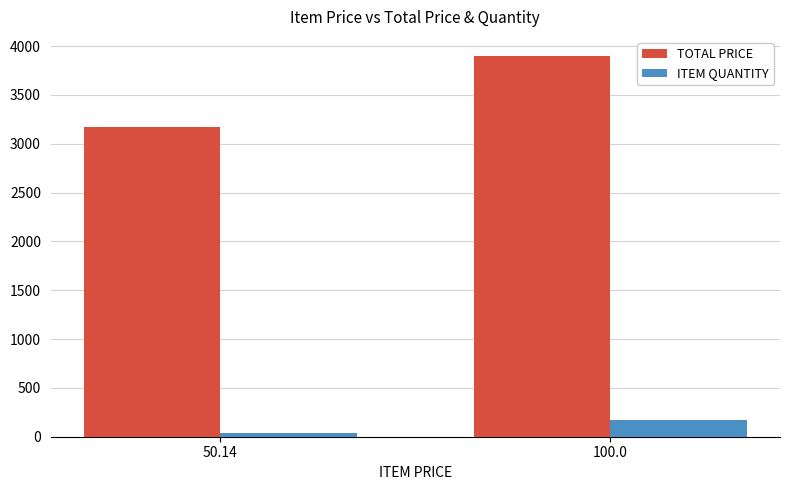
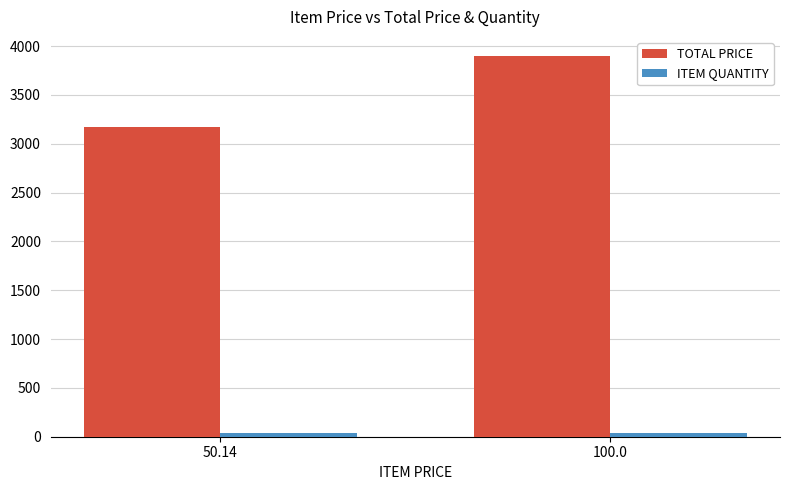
ITEM QUANTITY, 100.0: 200 -> 0
